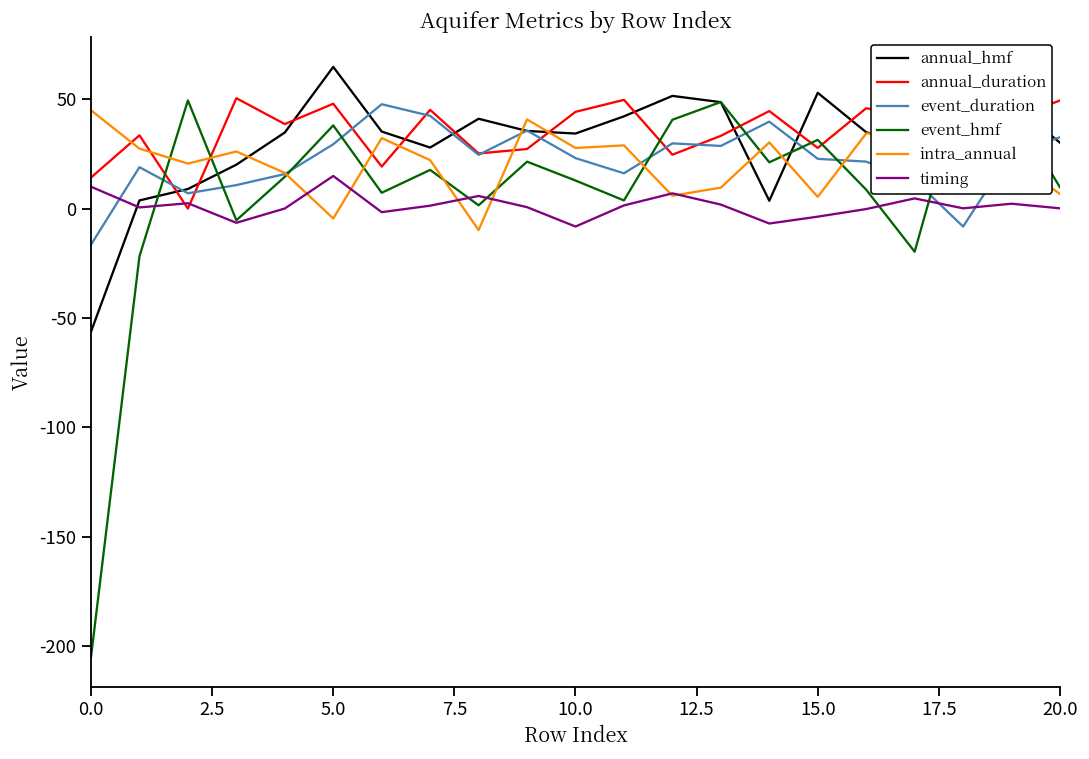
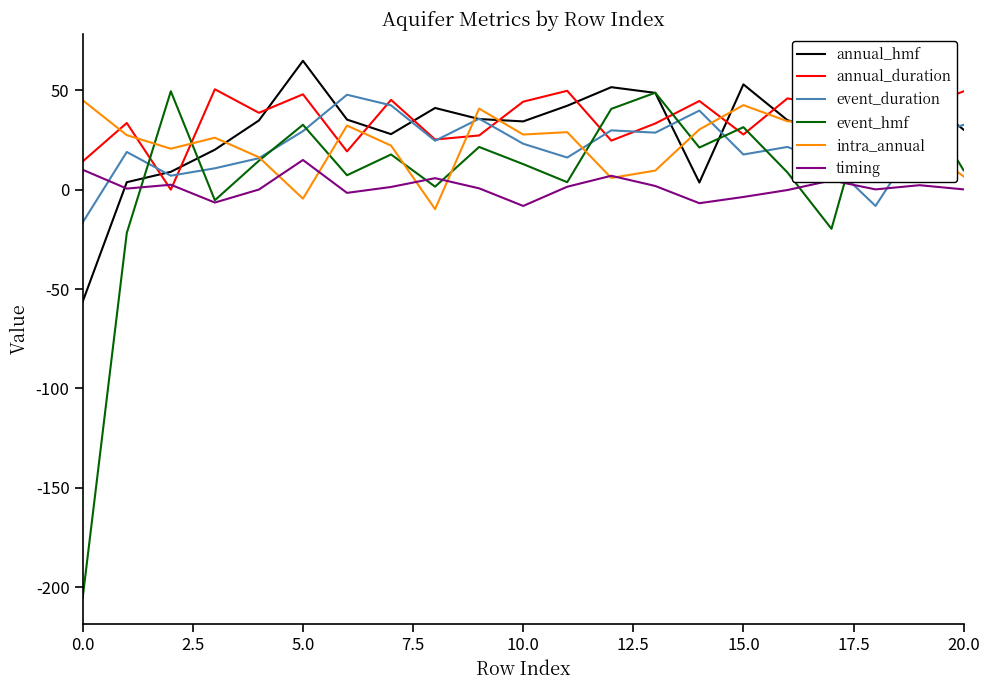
event_hmf, 5.0: 38 -> 33
event_duration, 15.0: 23 -> 18
intra_annual, 15.0: 5 -> 43
